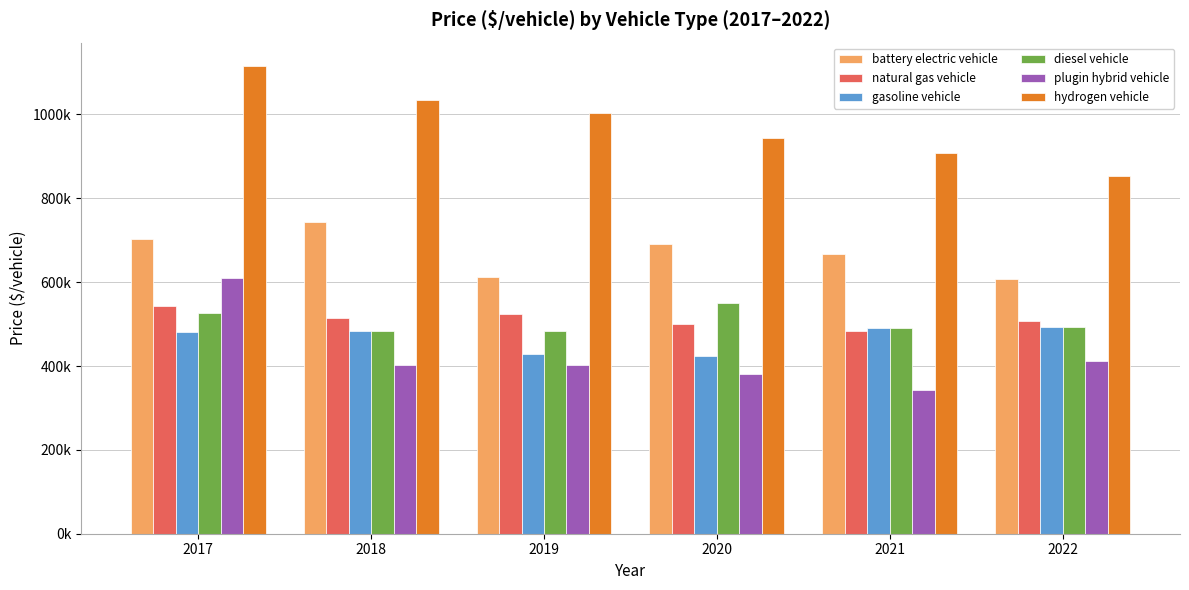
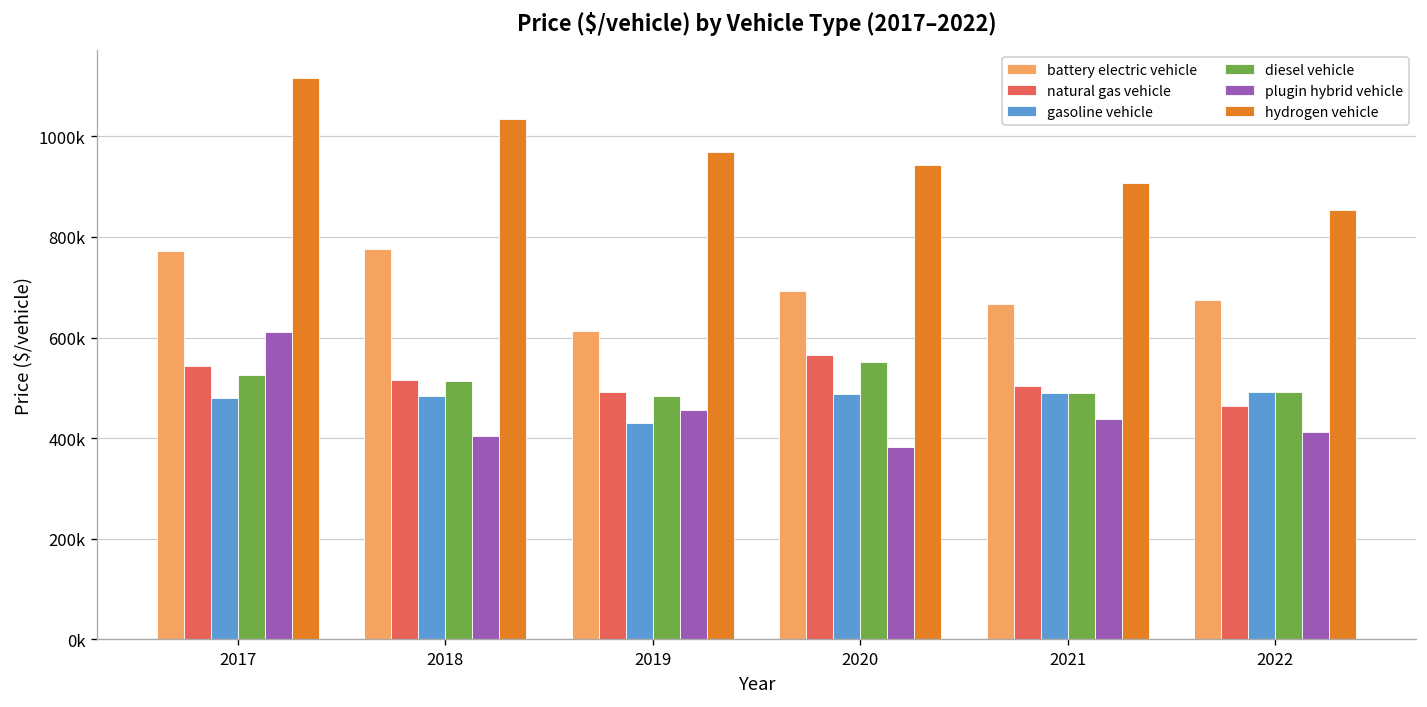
battery electric vehicle, 2017: 700000 -> 770000
battery electric vehicle, 2018: 740000 -> 780000
diesel vehicle, 2018: 480000 -> 510000
natural gas vehicle, 2019: 520000 -> 490000
plugin hybrid vehicle, 2019: 400000 -> 460000
hydrogen vehicle, 2019: 1000000 -> 970000
natural gas vehicle, 2020: 500000 -> 570000
gasoline vehicle, 2020: 420000 -> 490000
natural gas vehicle, 2021: 480000 -> 500000
plugin hybrid vehicle, 2021: 340000 -> 440000
battery electric vehicle, 2022: 610000 -> 670000
natural gas vehicle, 2022: 510000 -> 460000
